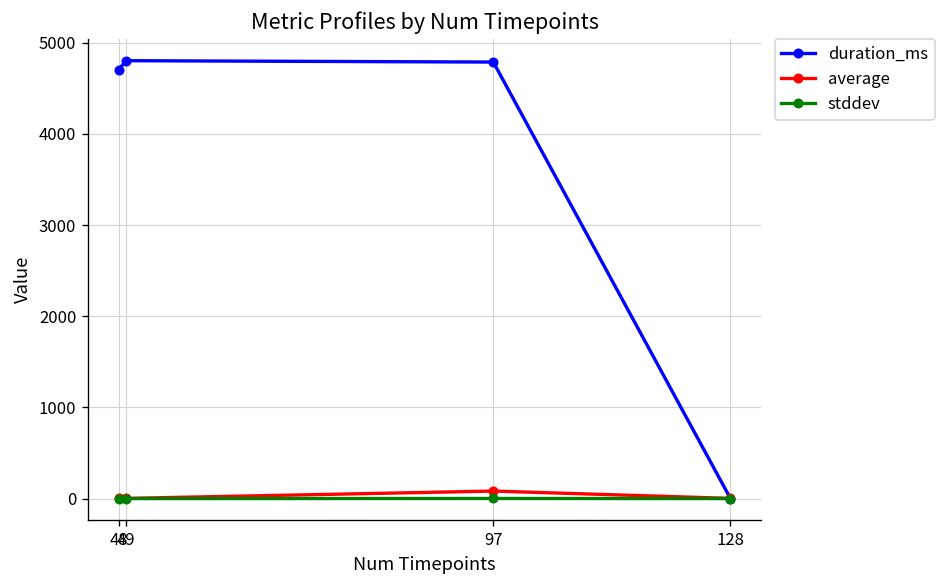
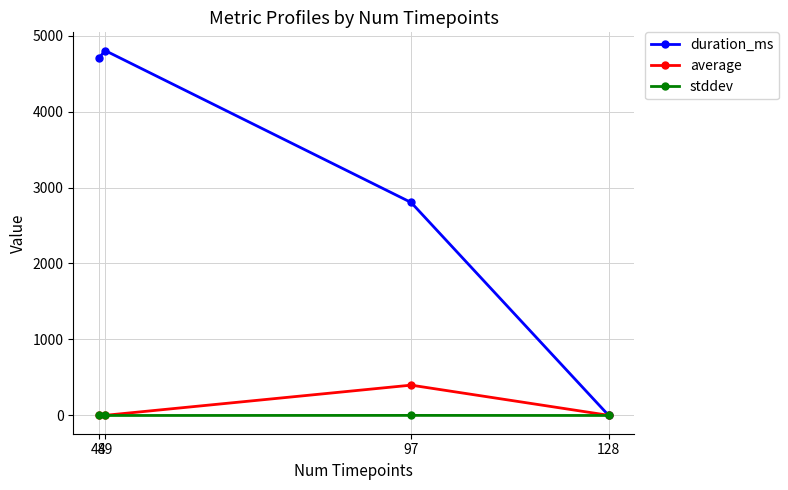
duration_ms, 97: 4800 -> 2800
average, 97: 100 -> 400
